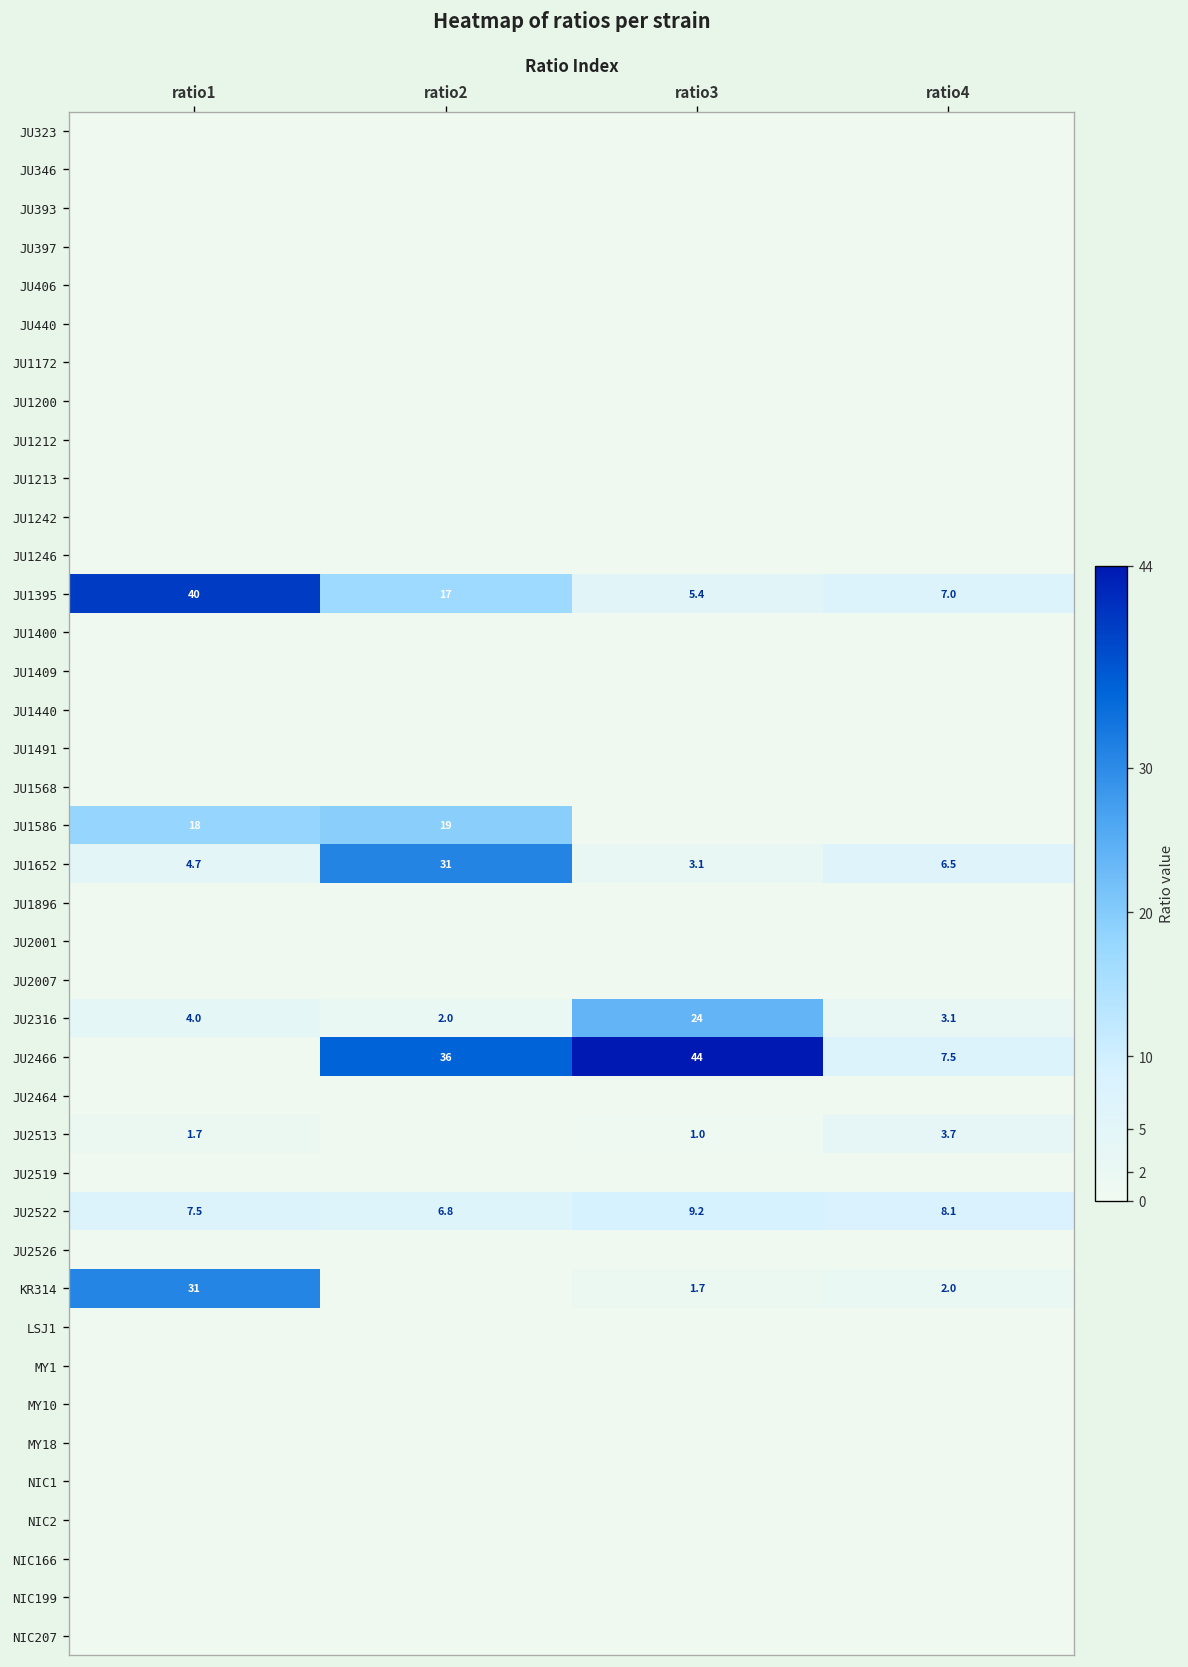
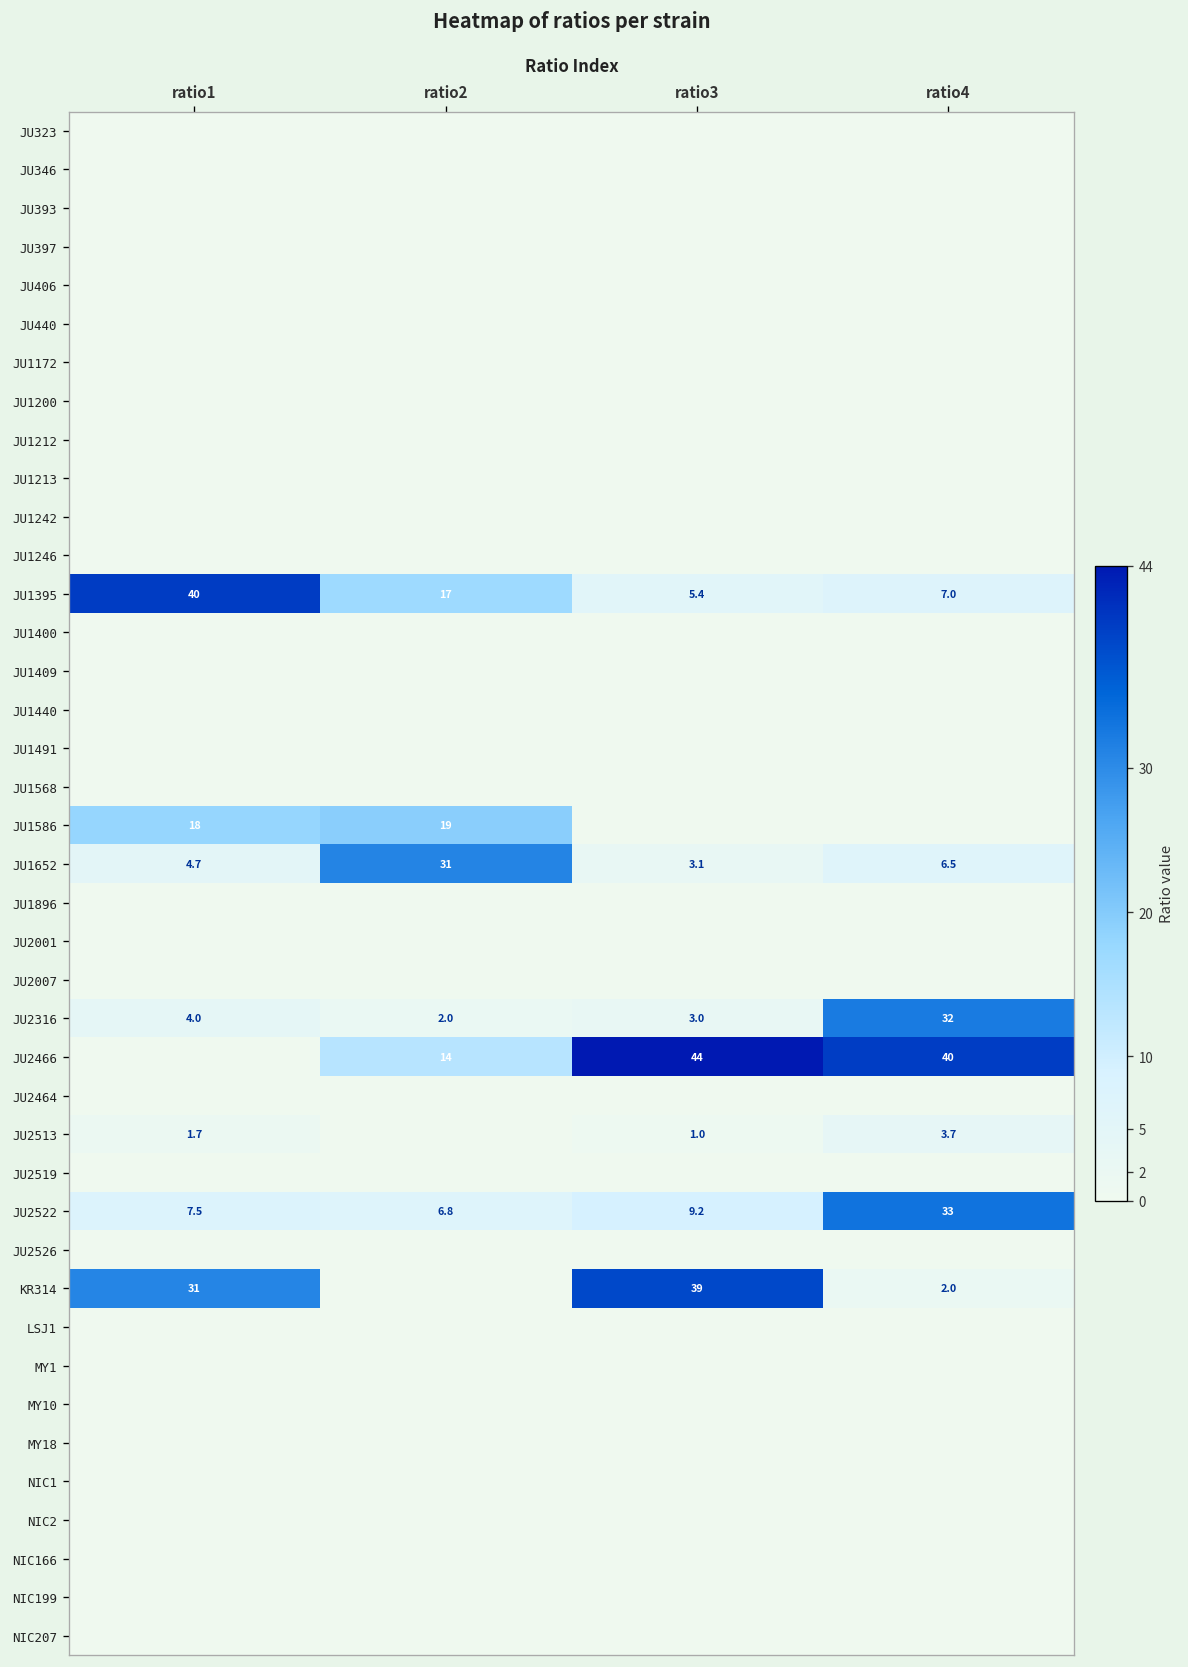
JU2316, ratio3: 24 -> 3.0
JU2316, ratio4: 3.1 -> 32
JU2466, ratio2: 36 -> 14
JU2466, ratio4: 7.5 -> 40
JU2522, ratio4: 8.1 -> 33
KR314, ratio3: 1.7 -> 39
